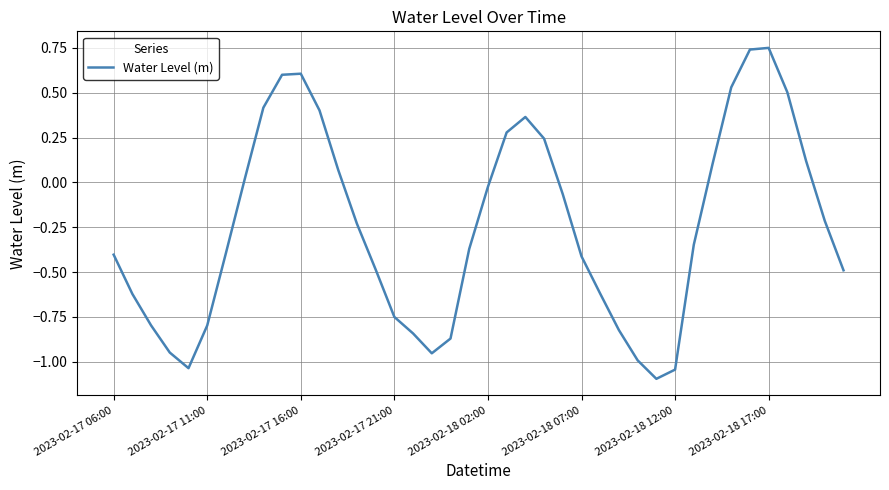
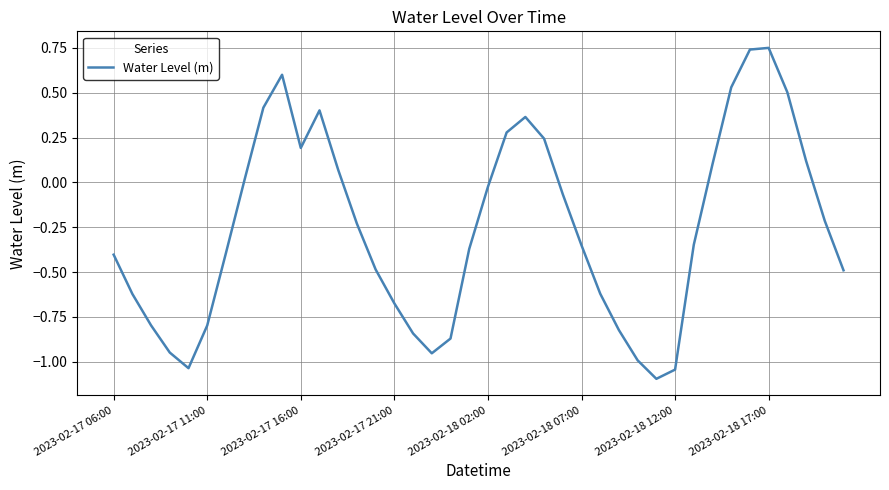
2023-02-17 16:00: 0.61 -> 0.19
2023-02-17 21:00: -0.75 -> -0.67
2023-02-18 07:00: -0.41 -> -0.35
